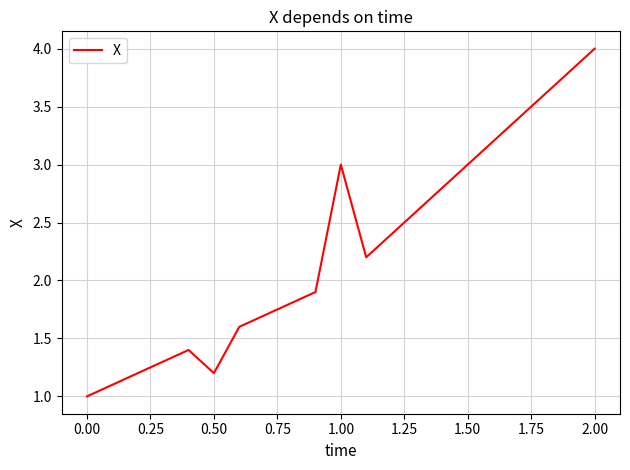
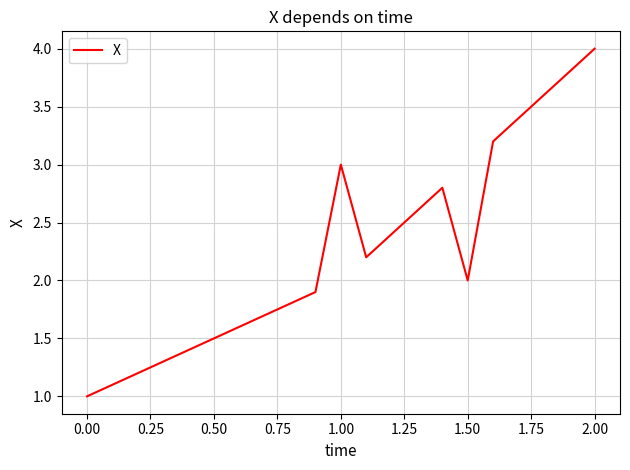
0.50: 1.2 -> 1.5
1.50: 3 -> 2
